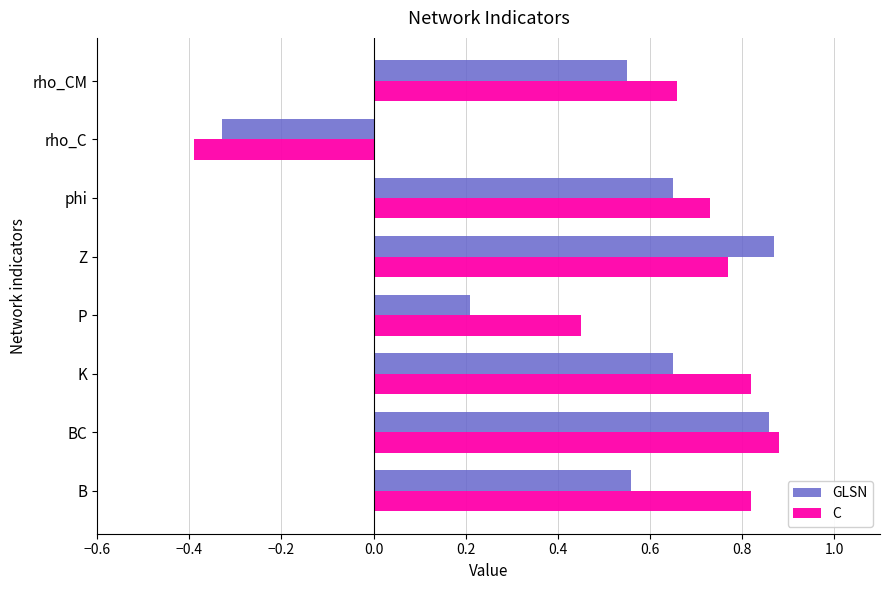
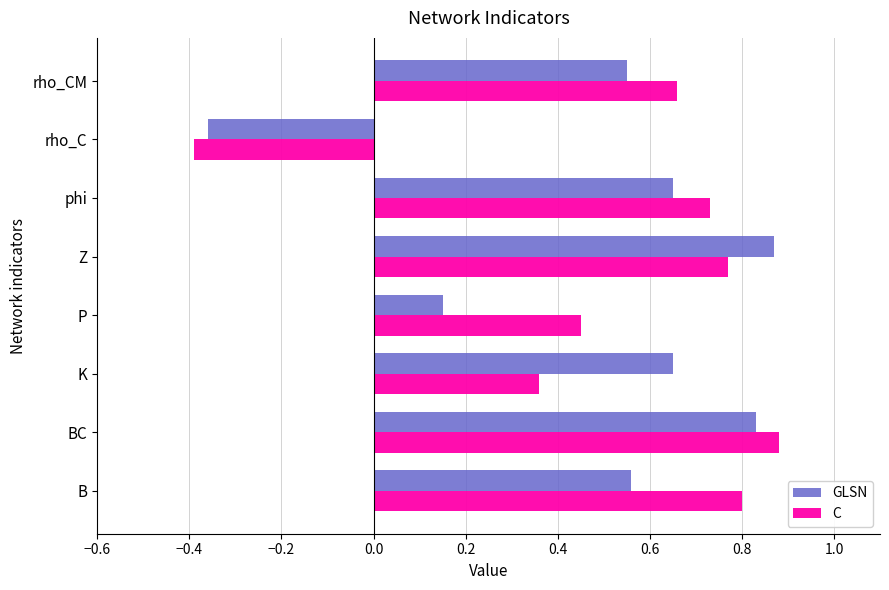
GLSN, rho_C: -0.33 -> -0.36
GLSN, P: 0.21 -> 0.15
C, K: 0.82 -> 0.36
GLSN, BC: 0.86 -> 0.83
C, B: 0.82 -> 0.80
